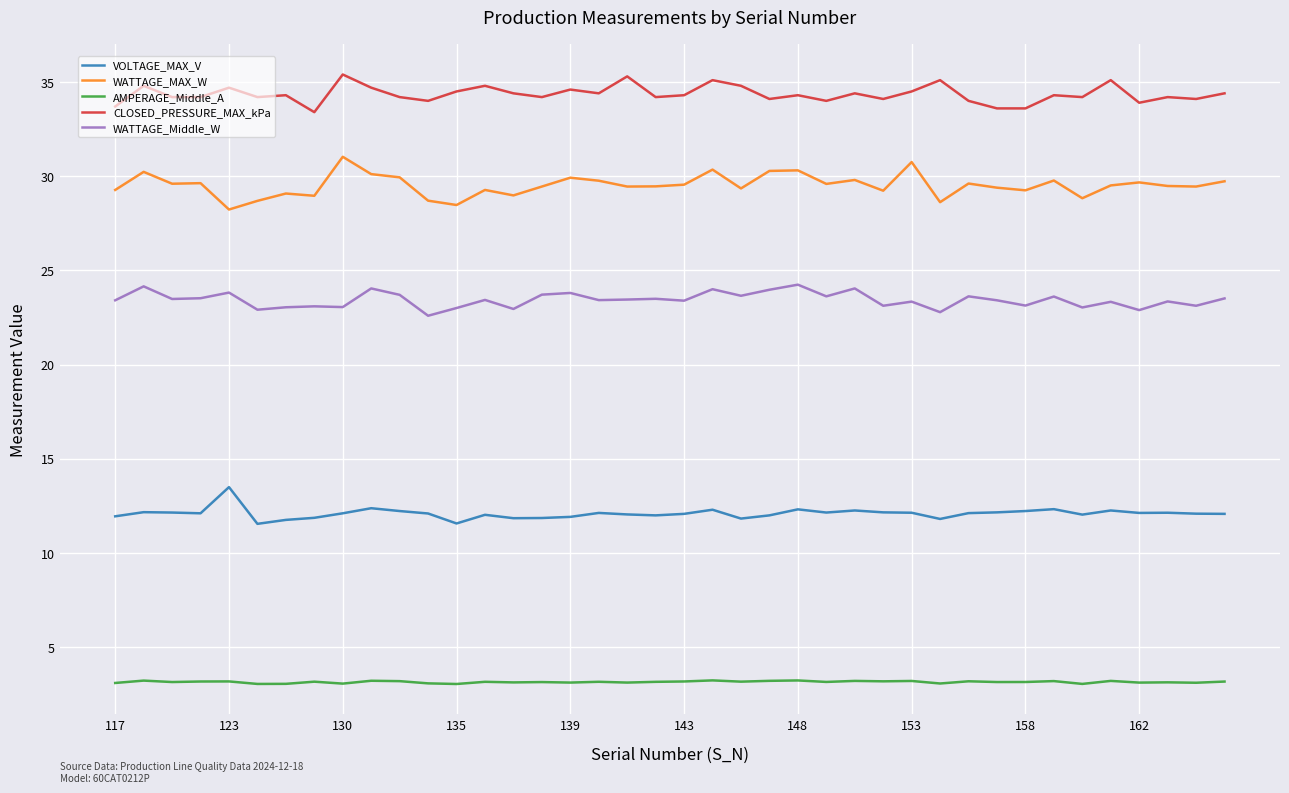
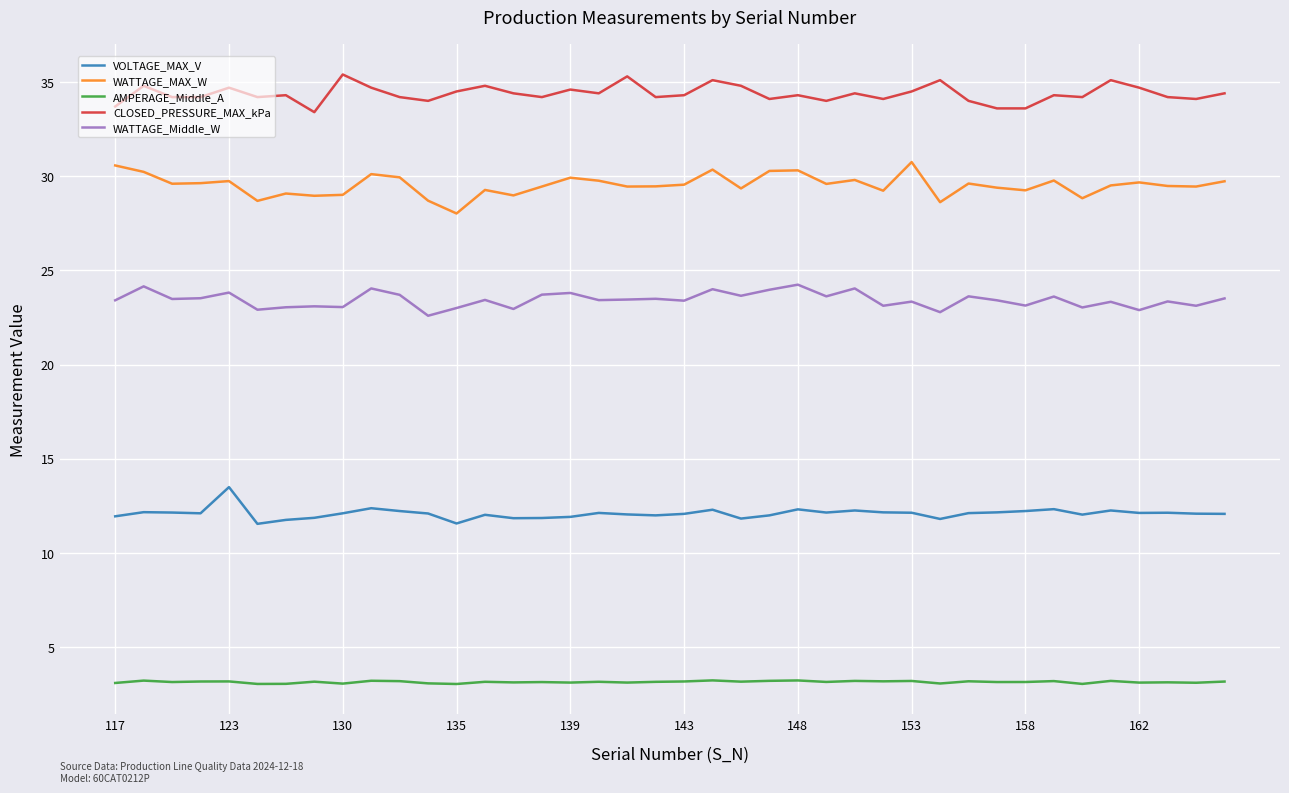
WATTAGE_MAX_W, 117: 29.3 -> 30.6
WATTAGE_MAX_W, 123: 28.2 -> 29.7
WATTAGE_MAX_W, 130: 31.0 -> 29.0
WATTAGE_MAX_W, 135: 28.5 -> 28.0
CLOSED_PRESSURE_MAX_kPa, 162: 33.9 -> 34.7
